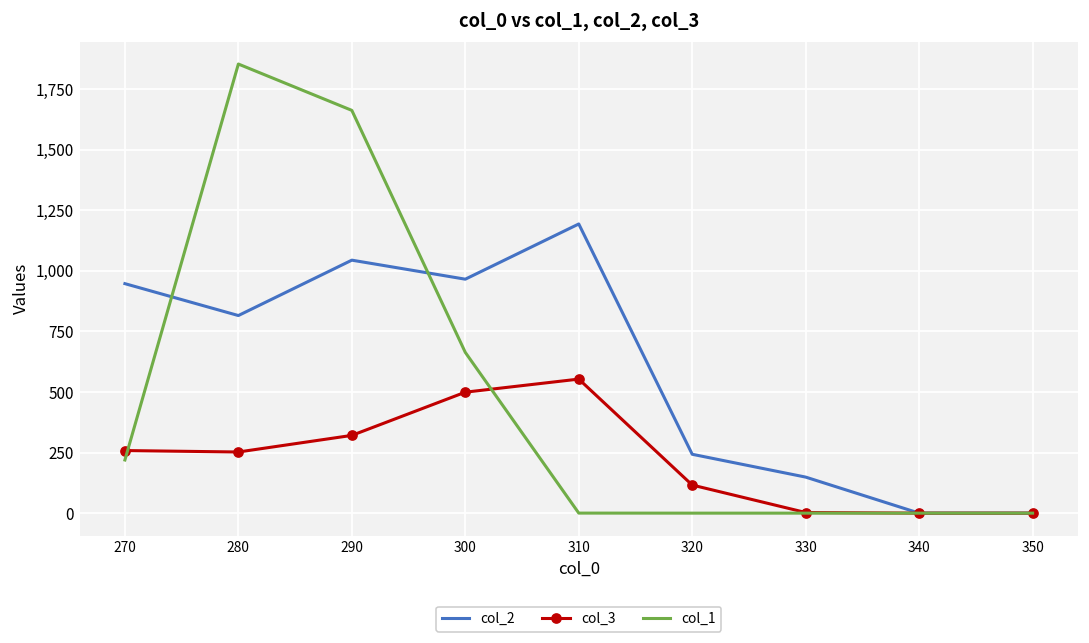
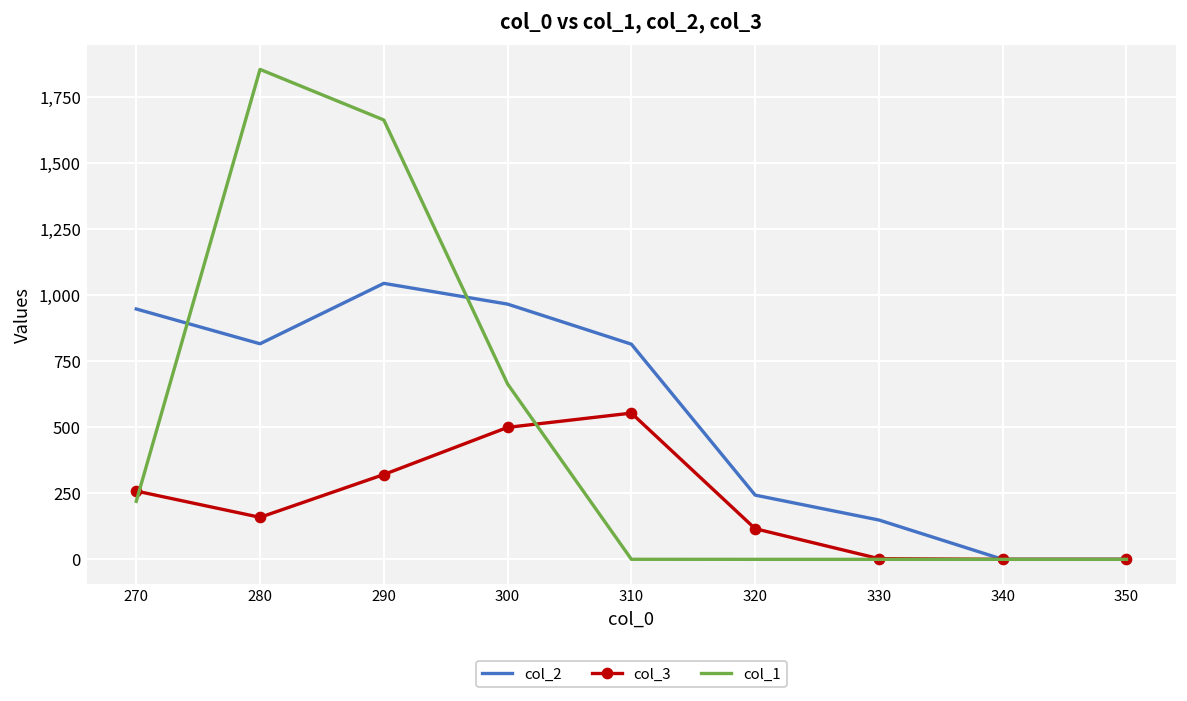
col_3, 280: 250 -> 160
col_2, 310: 1,190 -> 810
